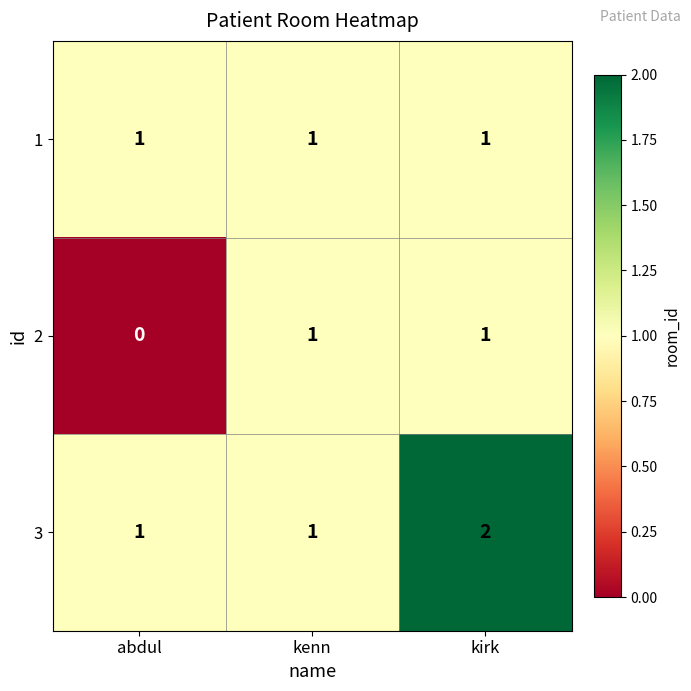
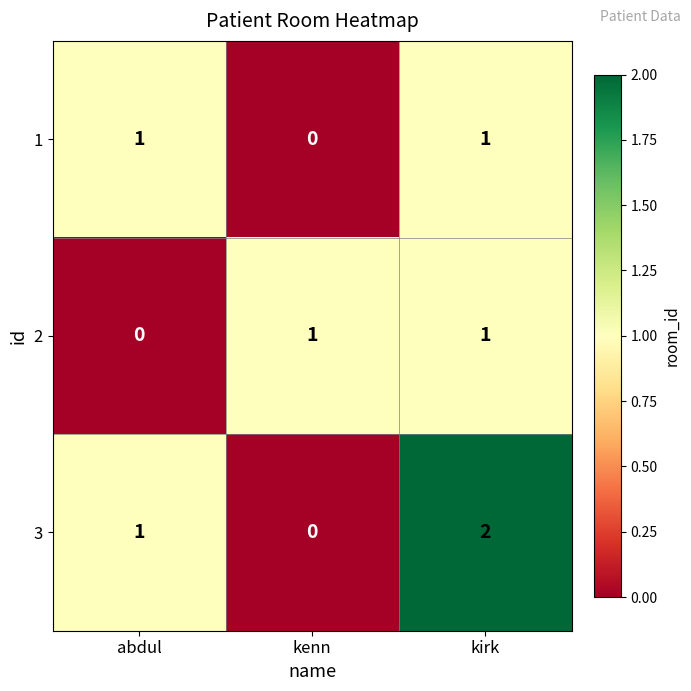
1, kenn: 1 -> 0
3, kenn: 1 -> 0
